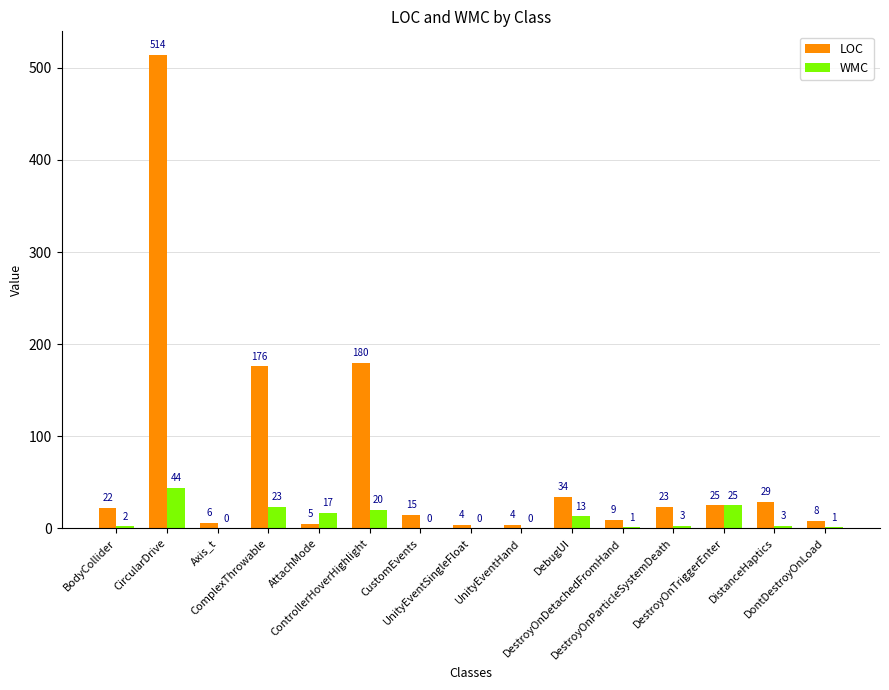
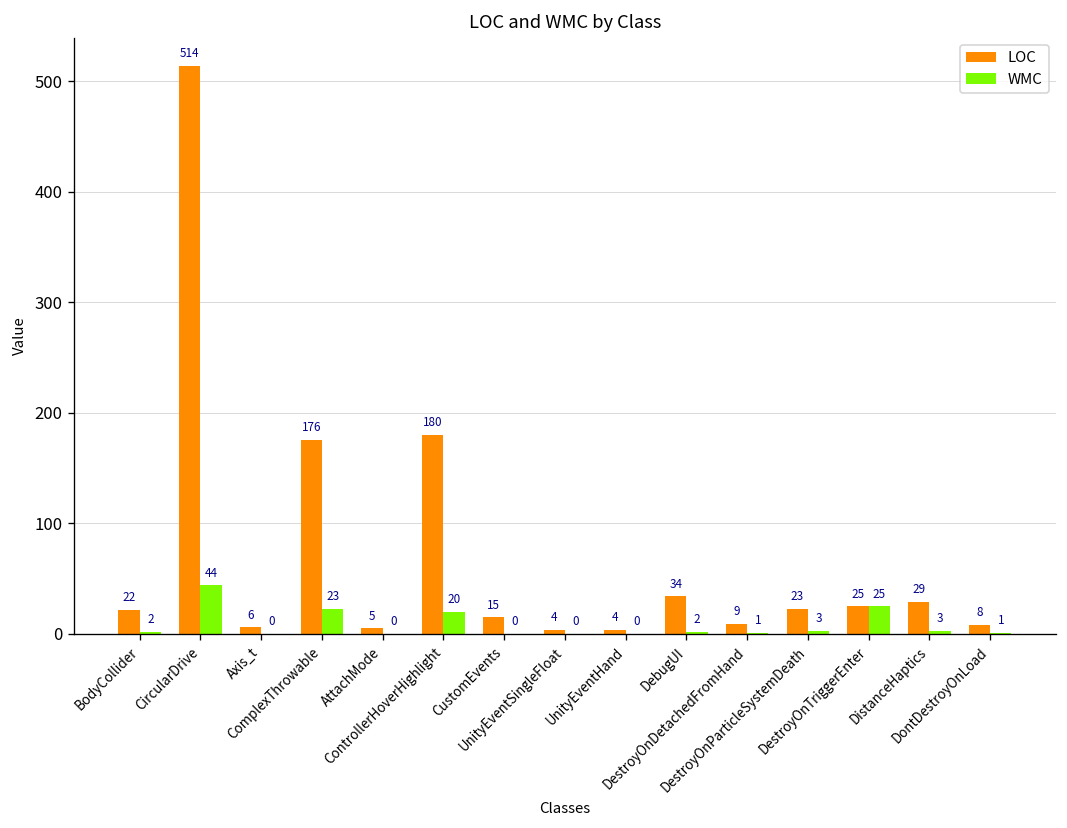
WMC, AttachMode: 17 -> 0
WMC, DebugUI: 13 -> 2
